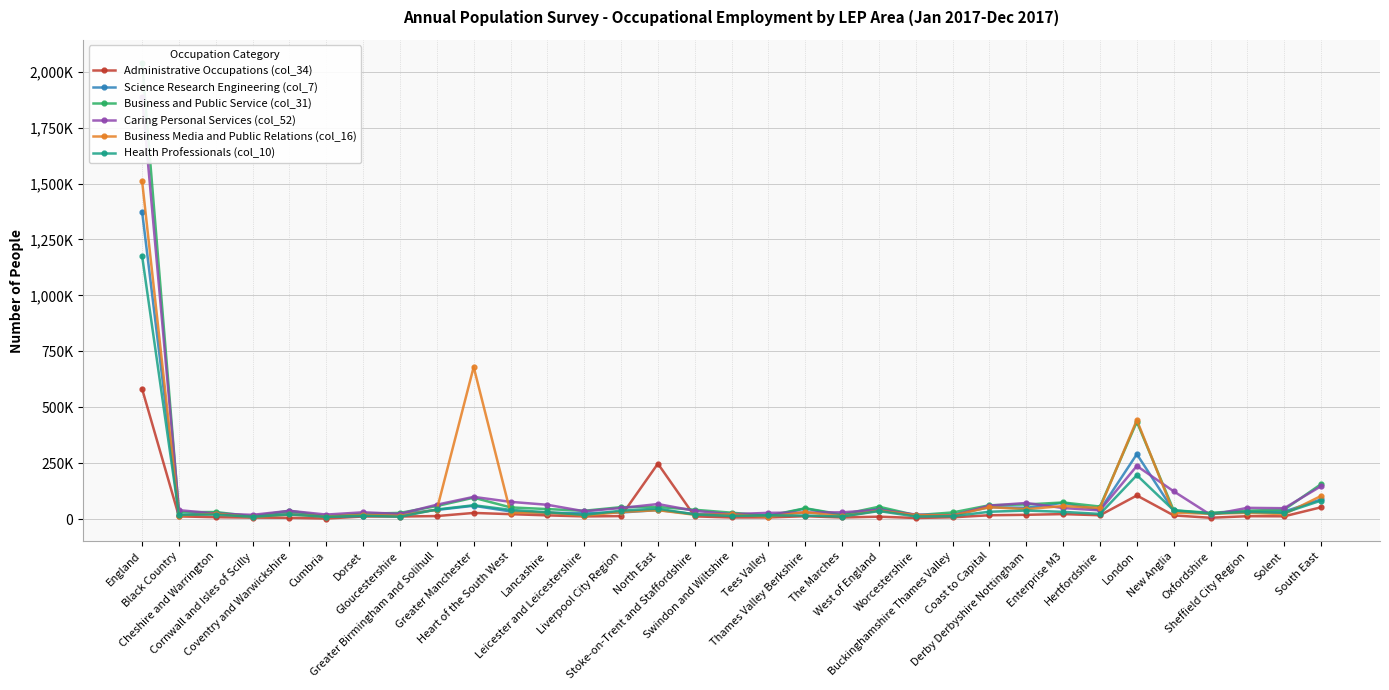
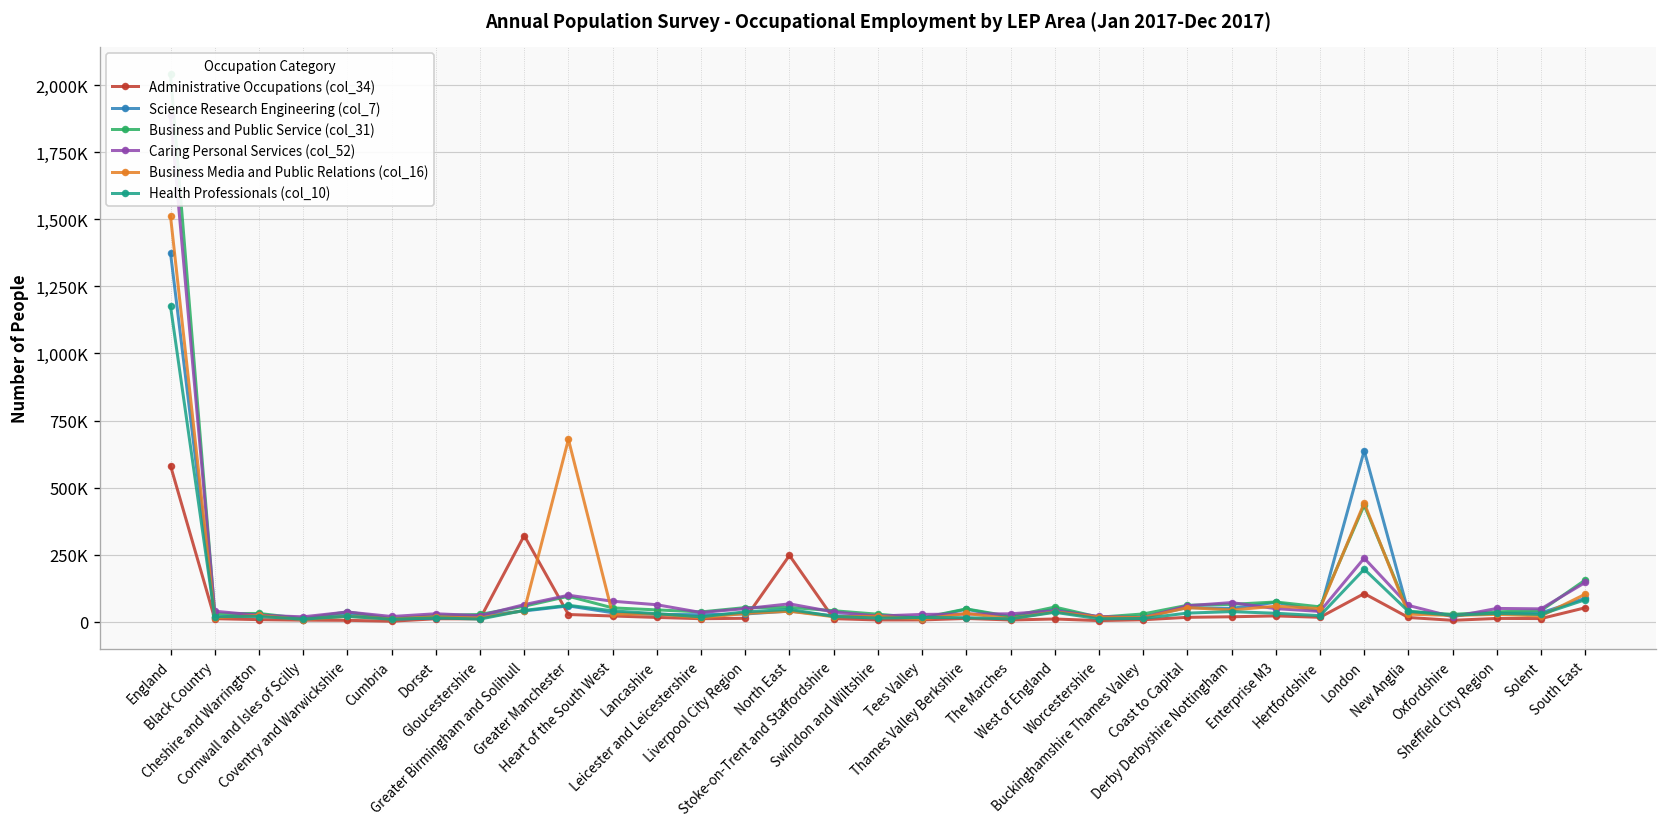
Administrative Occupations (col_34), Greater Birmingham and Solihull: 10,000 -> 320,000
Science Research Engineering (col_7), London: 290,000 -> 640,000
Caring Personal Services (col_52), New Anglia: 120,000 -> 60,000
